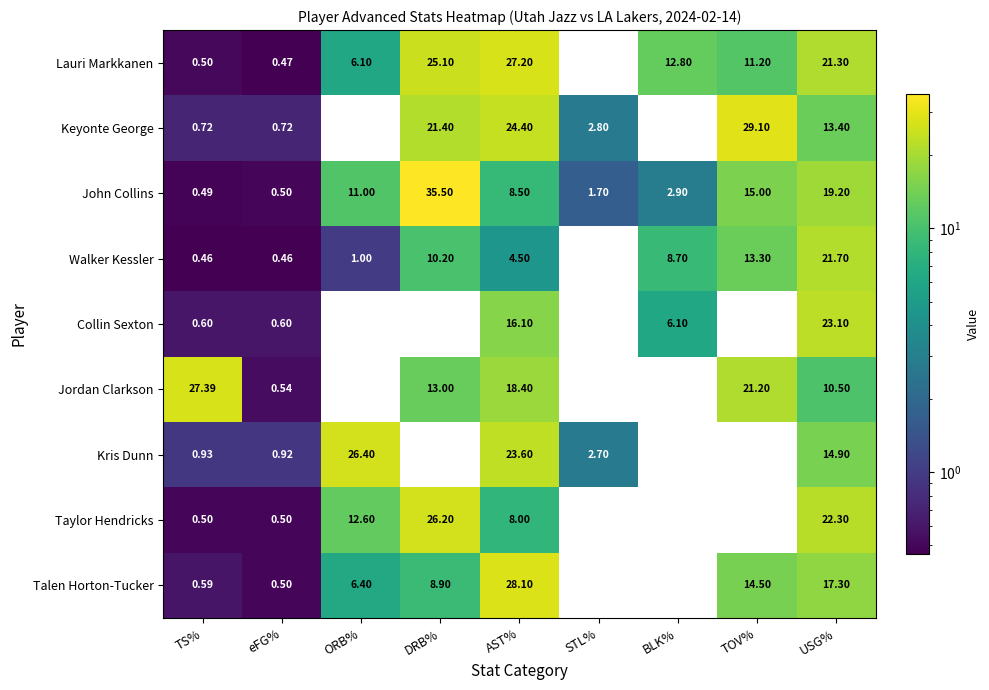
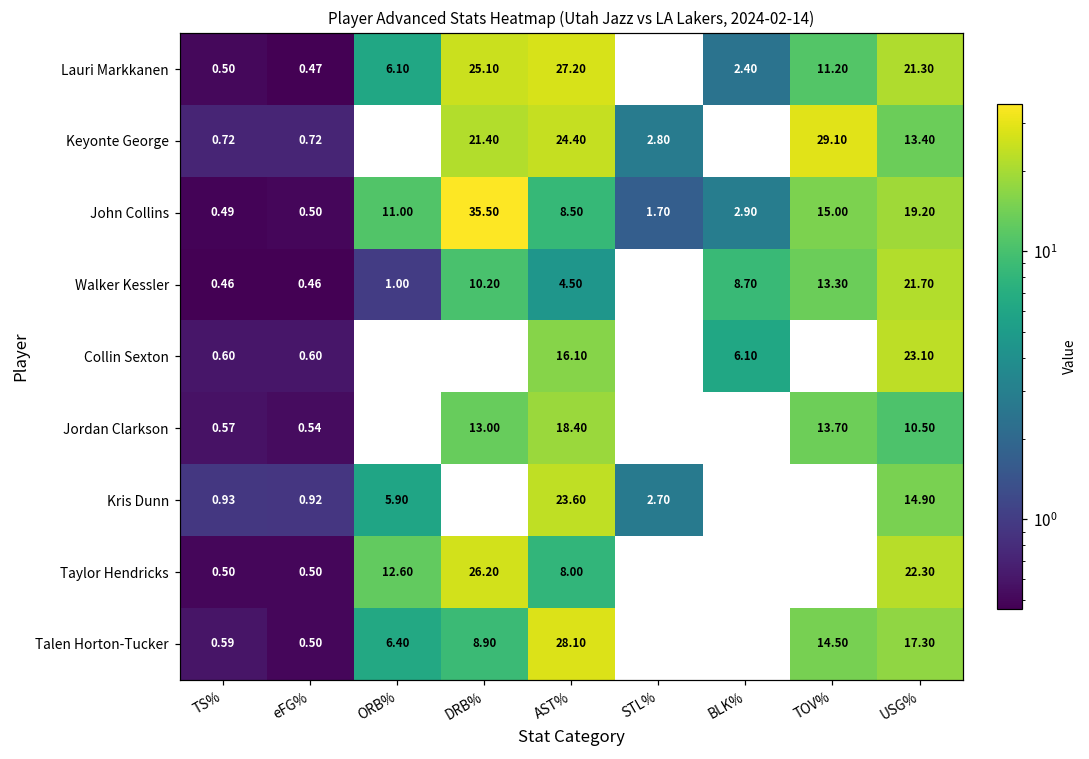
Lauri Markkanen, BLK%: 12.80 -> 2.40
Jordan Clarkson, TS%: 27.39 -> 0.57
Jordan Clarkson, TOV%: 21.20 -> 13.70
Kris Dunn, ORB%: 26.40 -> 5.90
